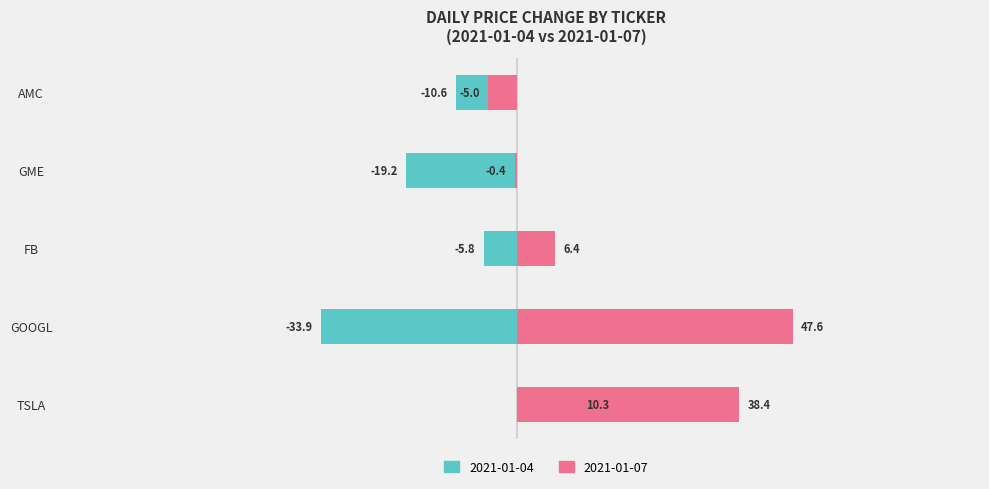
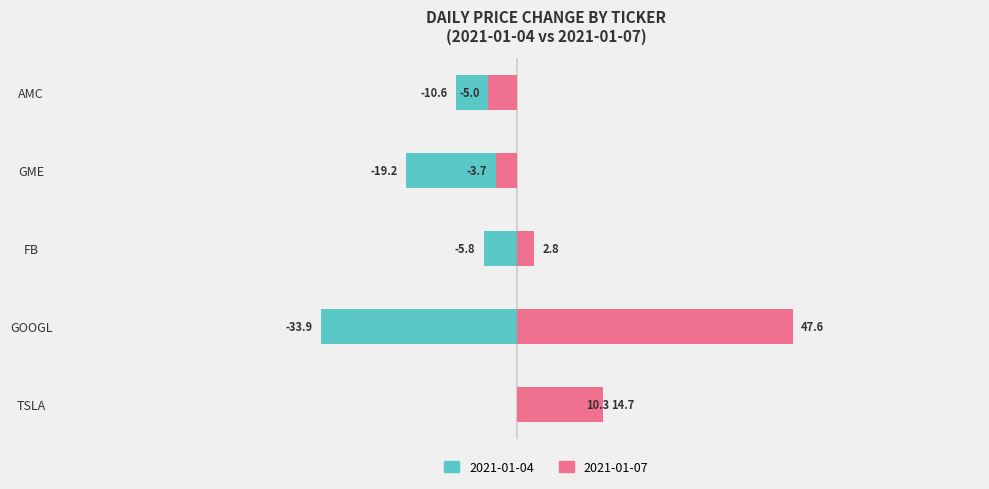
2021-01-07, GME: -0.4 -> -3.7
2021-01-07, FB: 6.4 -> 2.8
2021-01-07, TSLA: 38.4 -> 14.7
